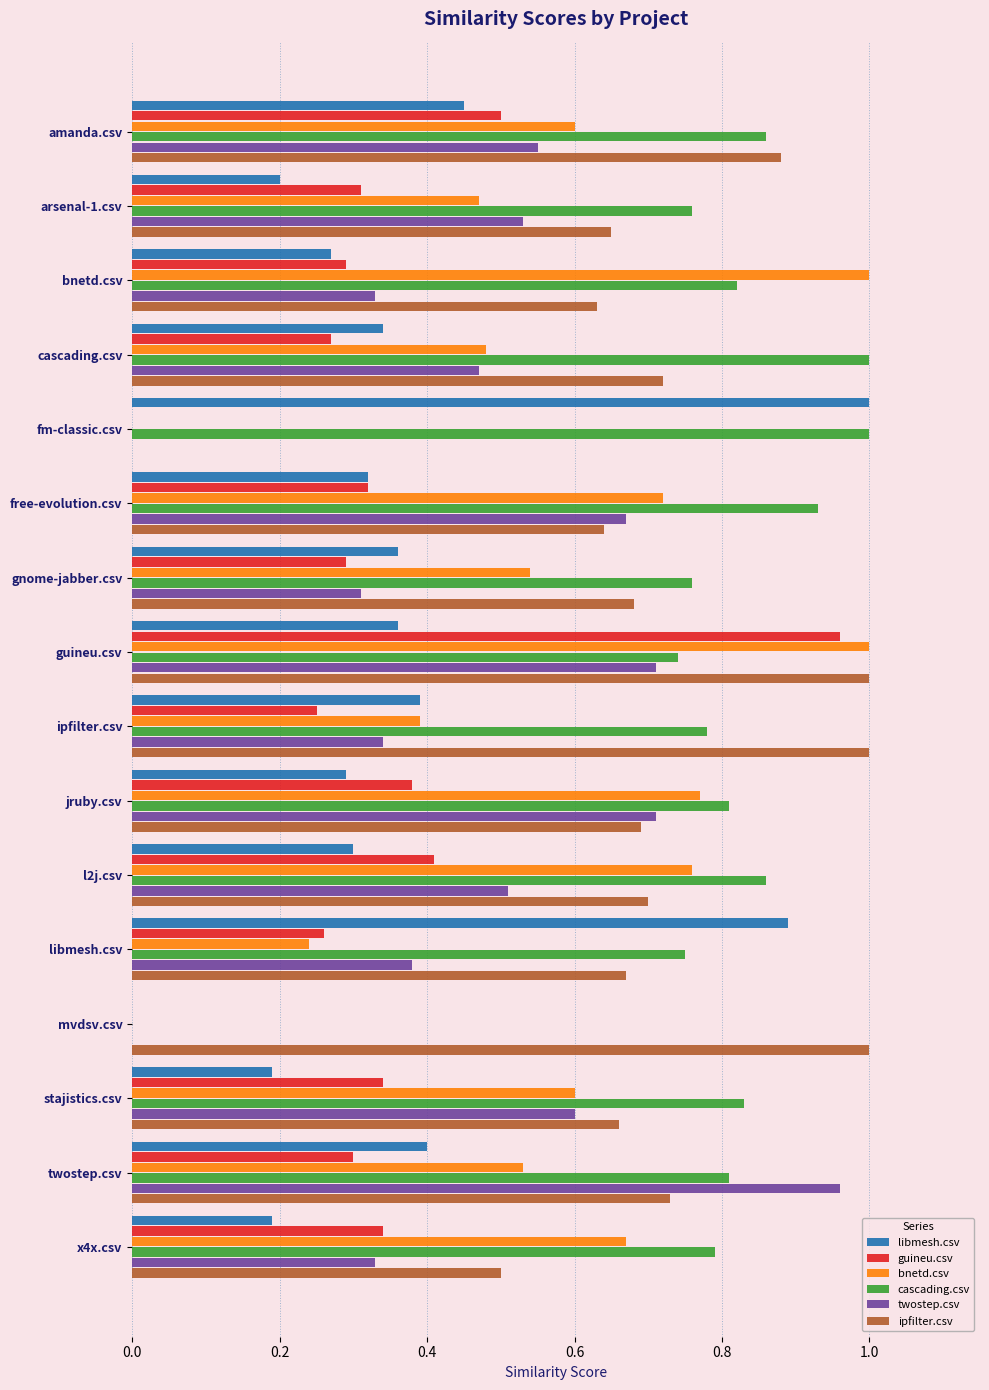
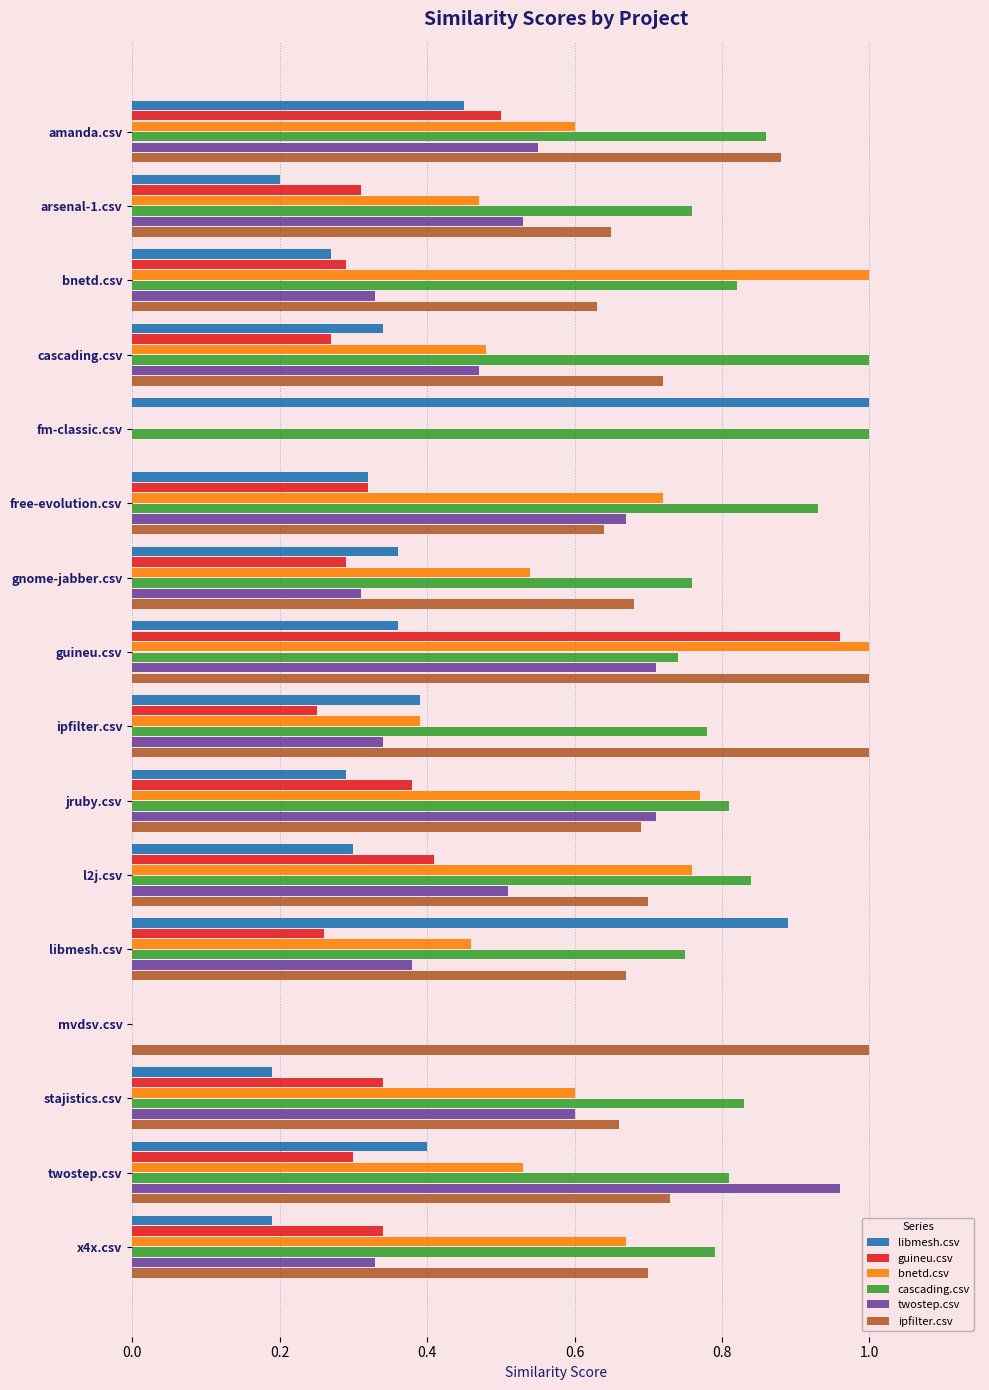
cascading.csv, l2j.csv: 0.86 -> 0.84
bnetd.csv, libmesh.csv: 0.24 -> 0.46
ipfilter.csv, x4x.csv: 0.5 -> 0.7
